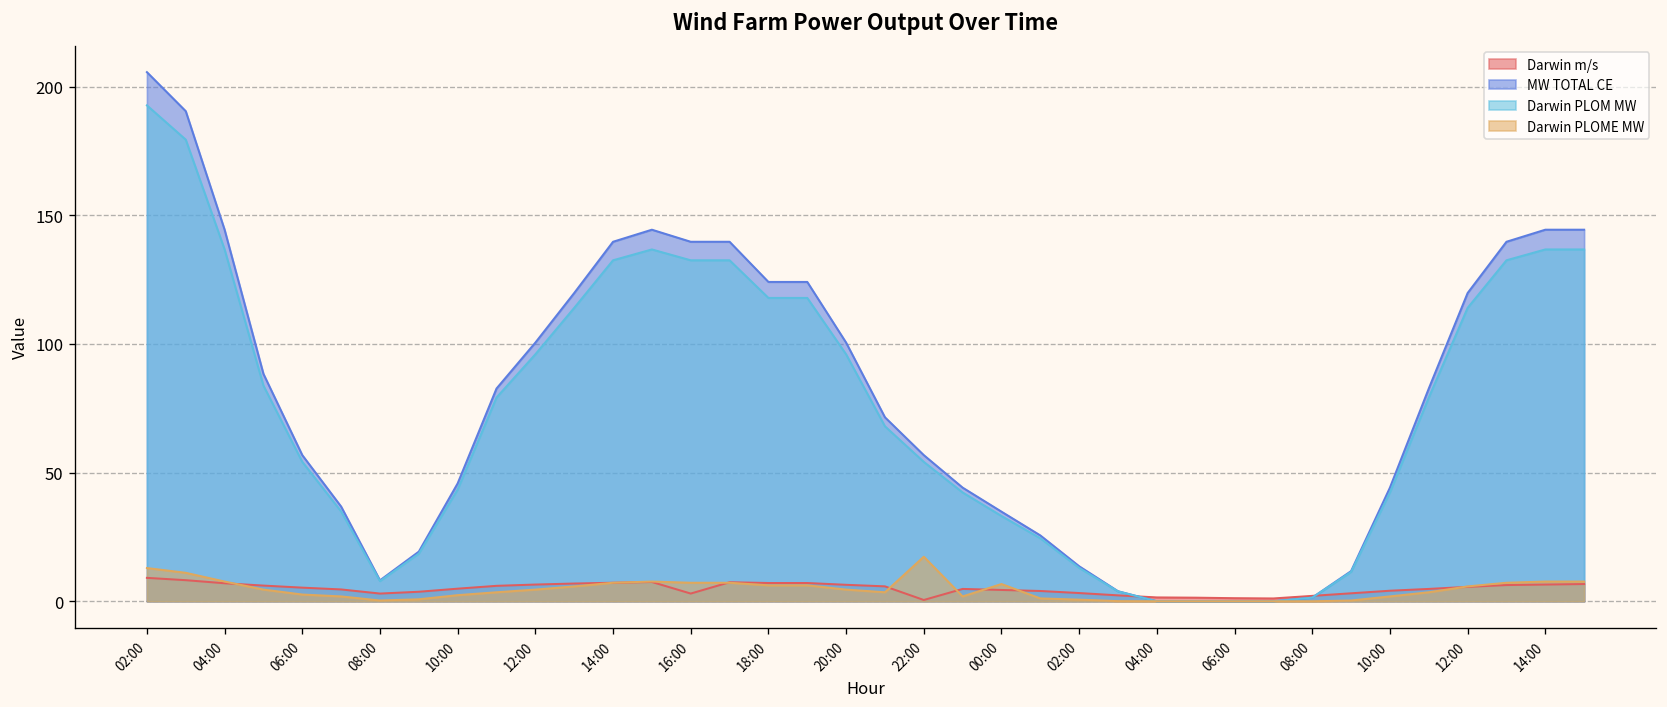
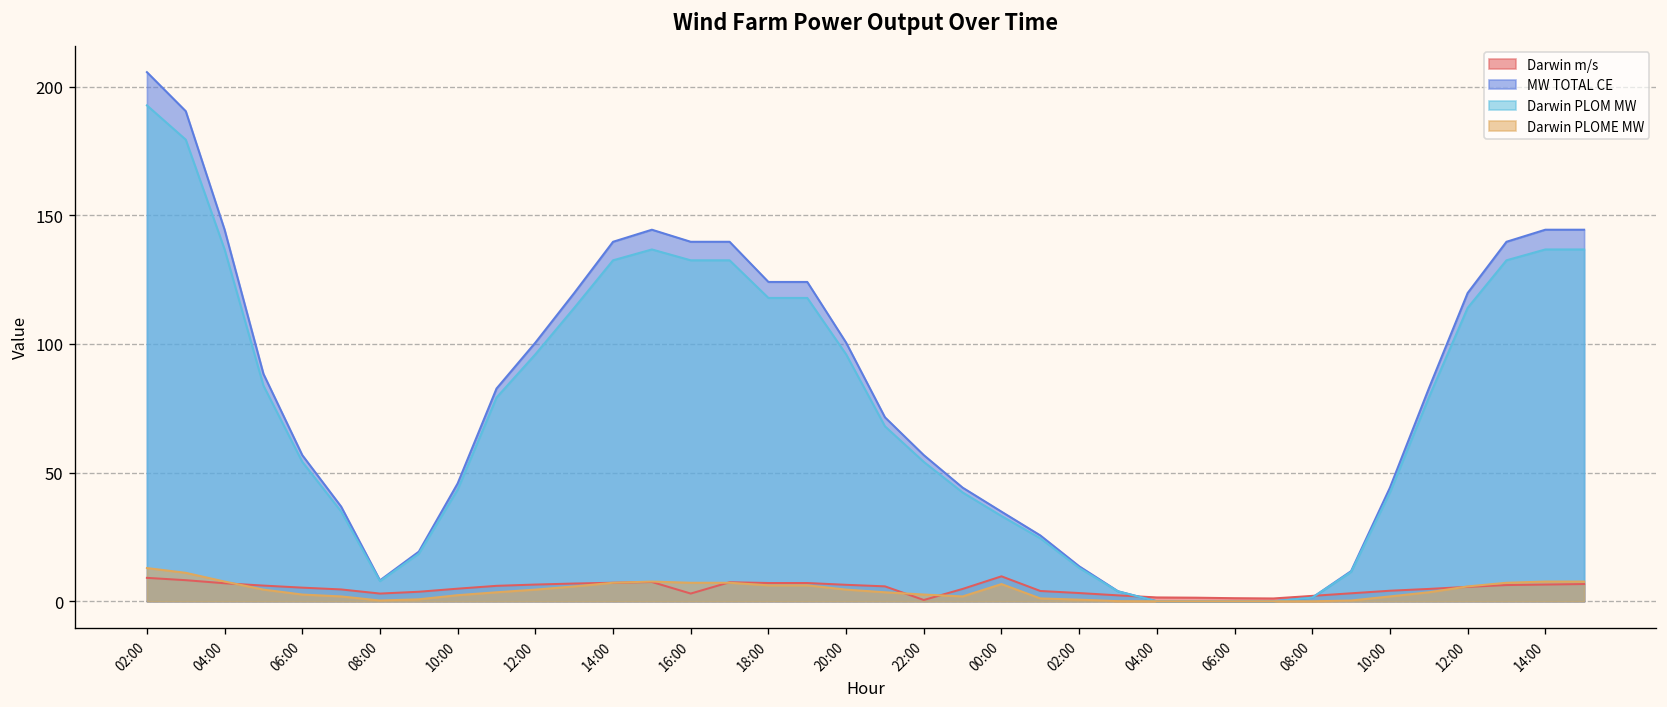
Darwin PLOME MW, 22:00: 17 -> 3
Darwin m/s, 00:00: 4 -> 10
